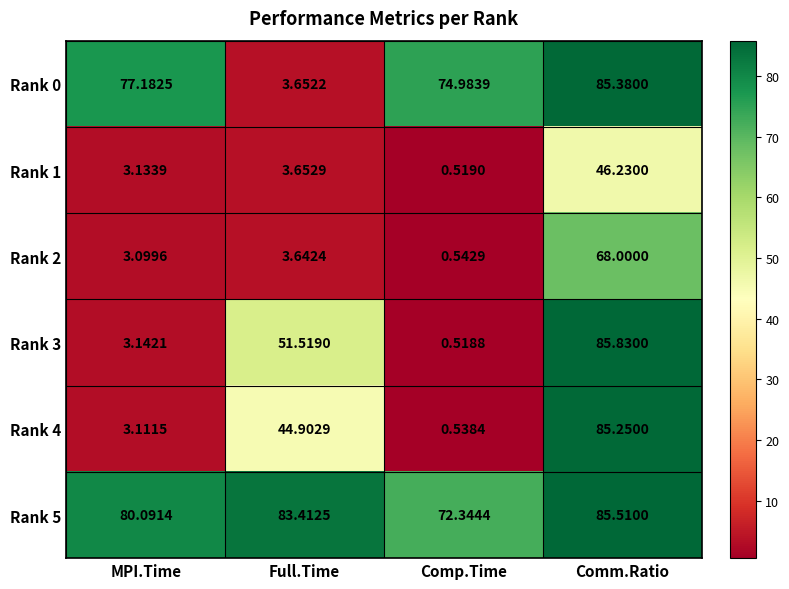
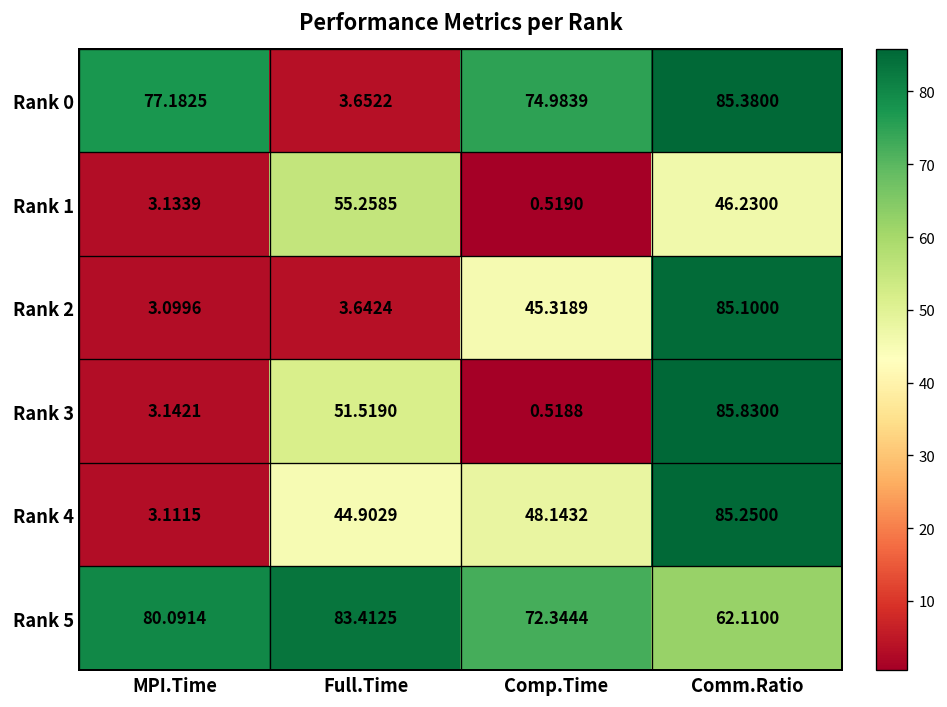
Rank 1, Full.Time: 3.6529 -> 55.2585
Rank 2, Comp.Time: 0.5429 -> 45.3189
Rank 2, Comm.Ratio: 68.0000 -> 85.1000
Rank 4, Comp.Time: 0.5384 -> 48.1432
Rank 5, Comm.Ratio: 85.5100 -> 62.1100
